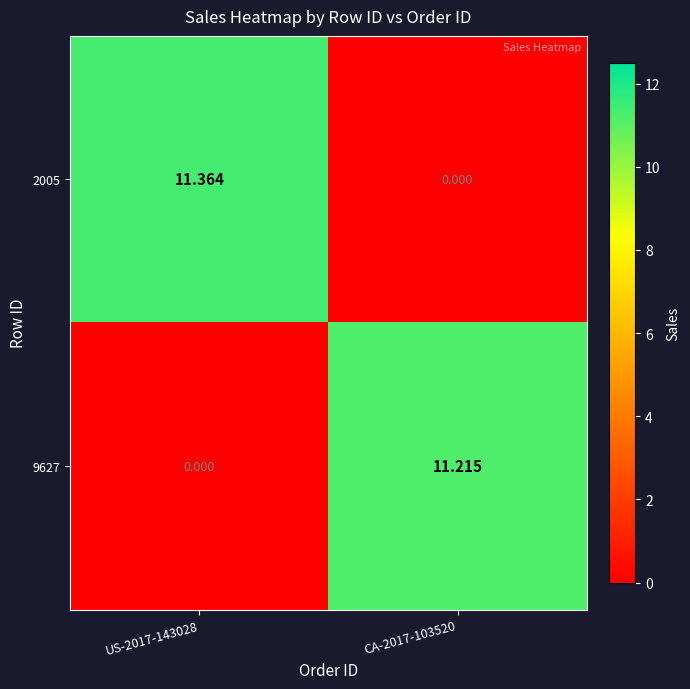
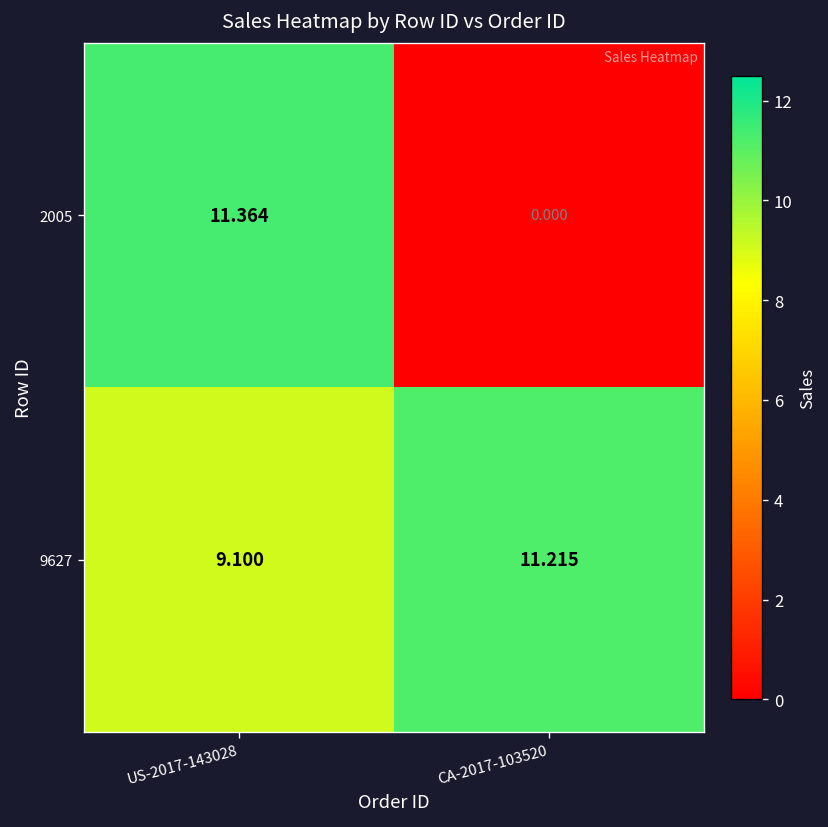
9627, US-2017-143028: 0.000 -> 9.100
